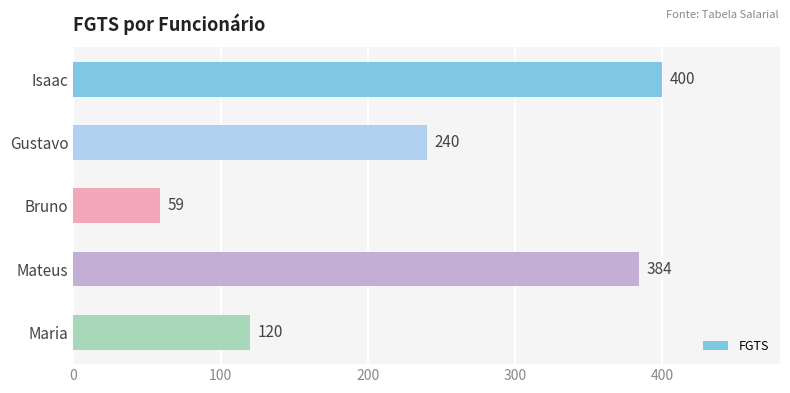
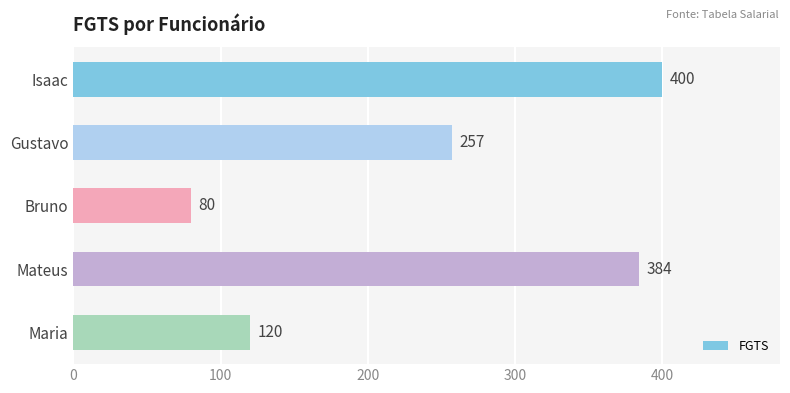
Gustavo: 240 -> 257
Bruno: 59 -> 80
